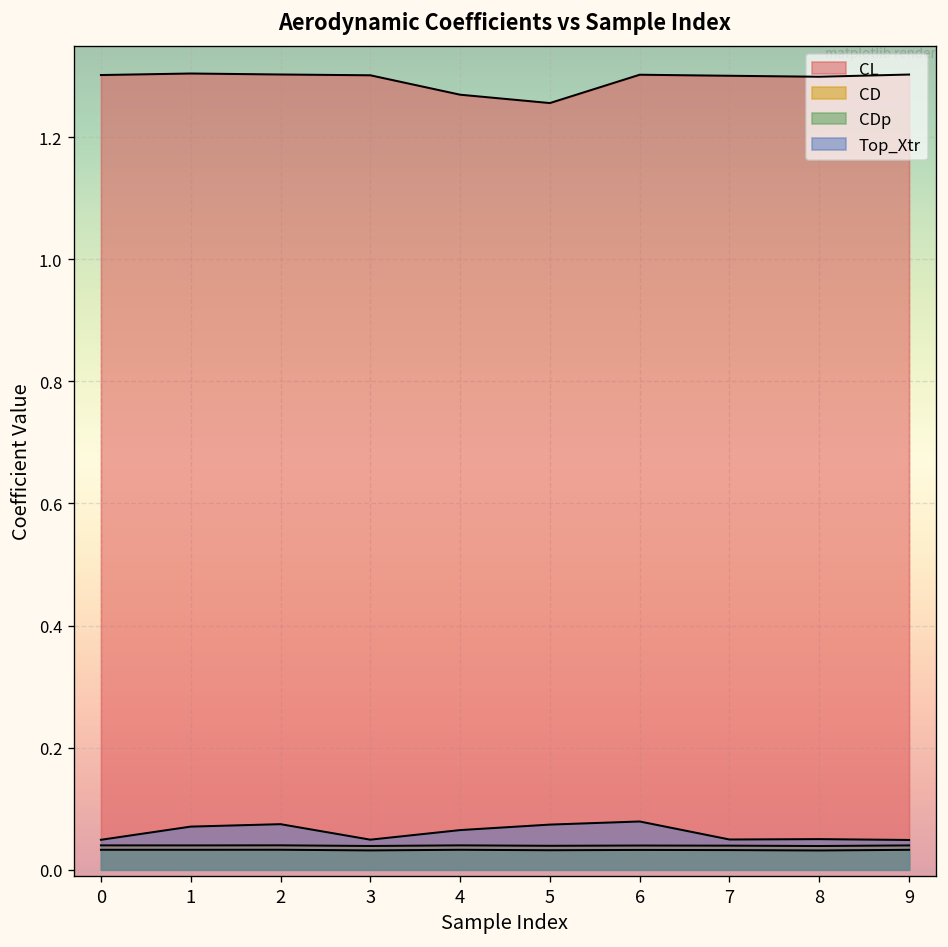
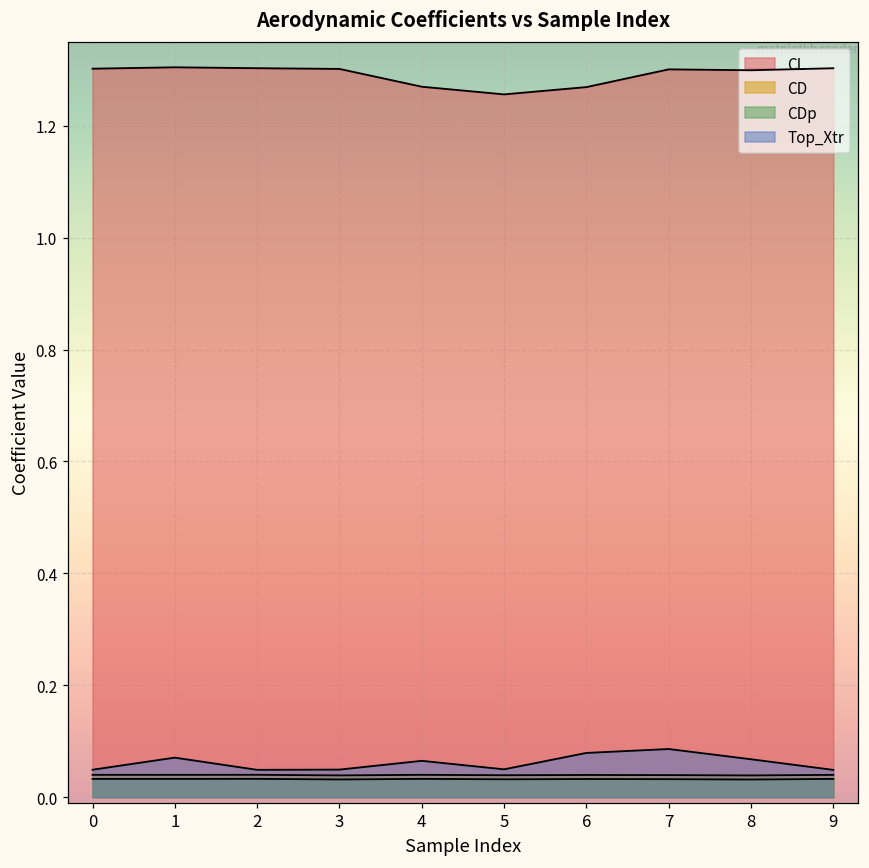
Top_Xtr, 2: 0.07 -> 0.05
Top_Xtr, 5: 0.07 -> 0.05
CL, 6: 1.30 -> 1.27
Top_Xtr, 7: 0.05 -> 0.09
Top_Xtr, 8: 0.05 -> 0.07
